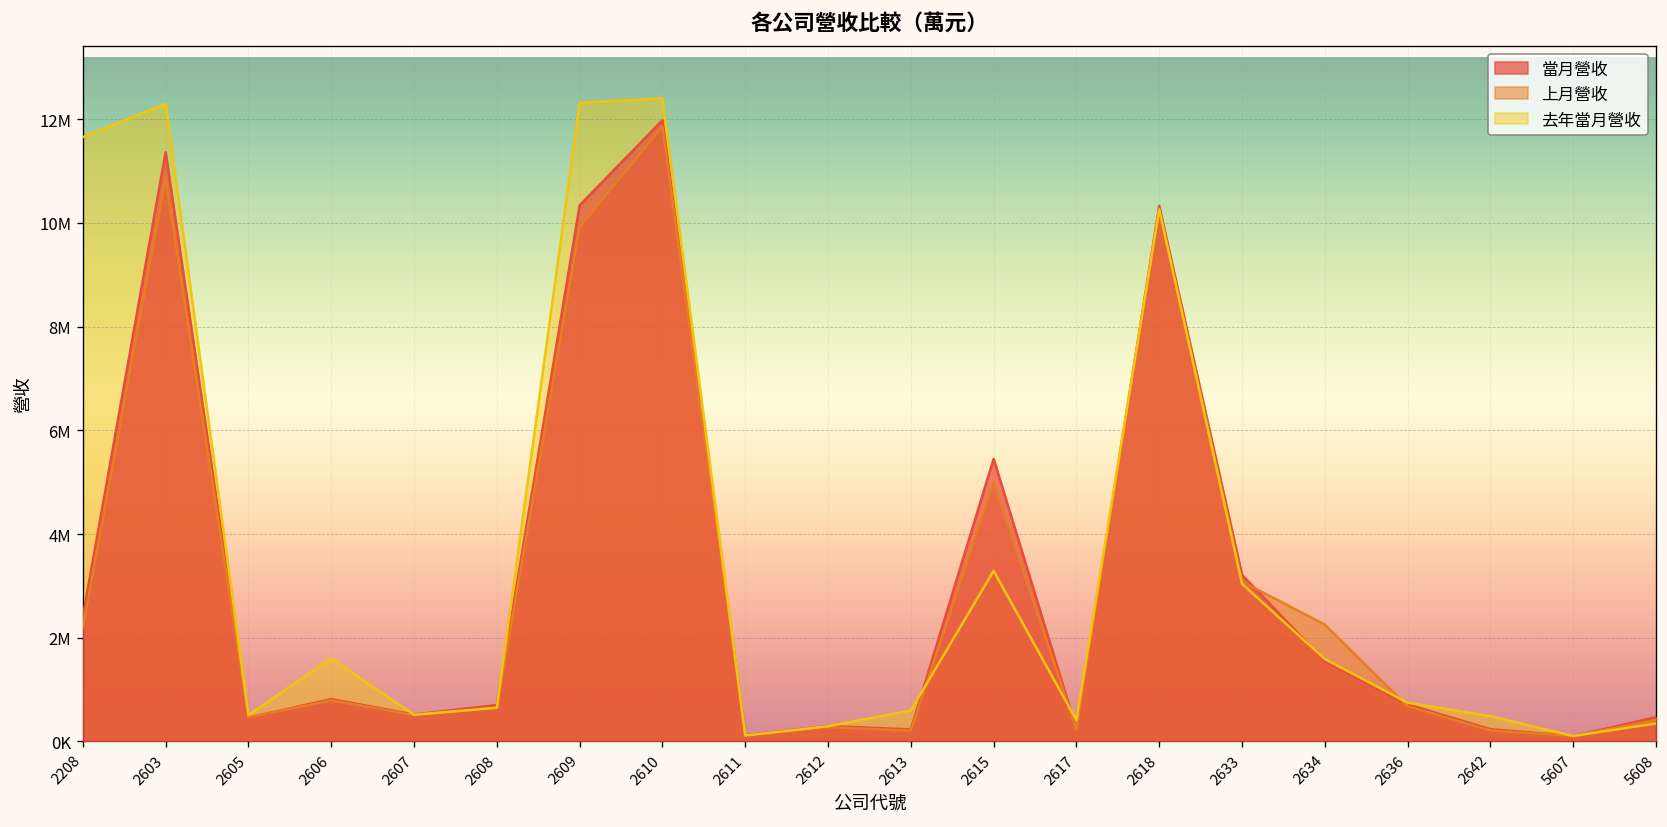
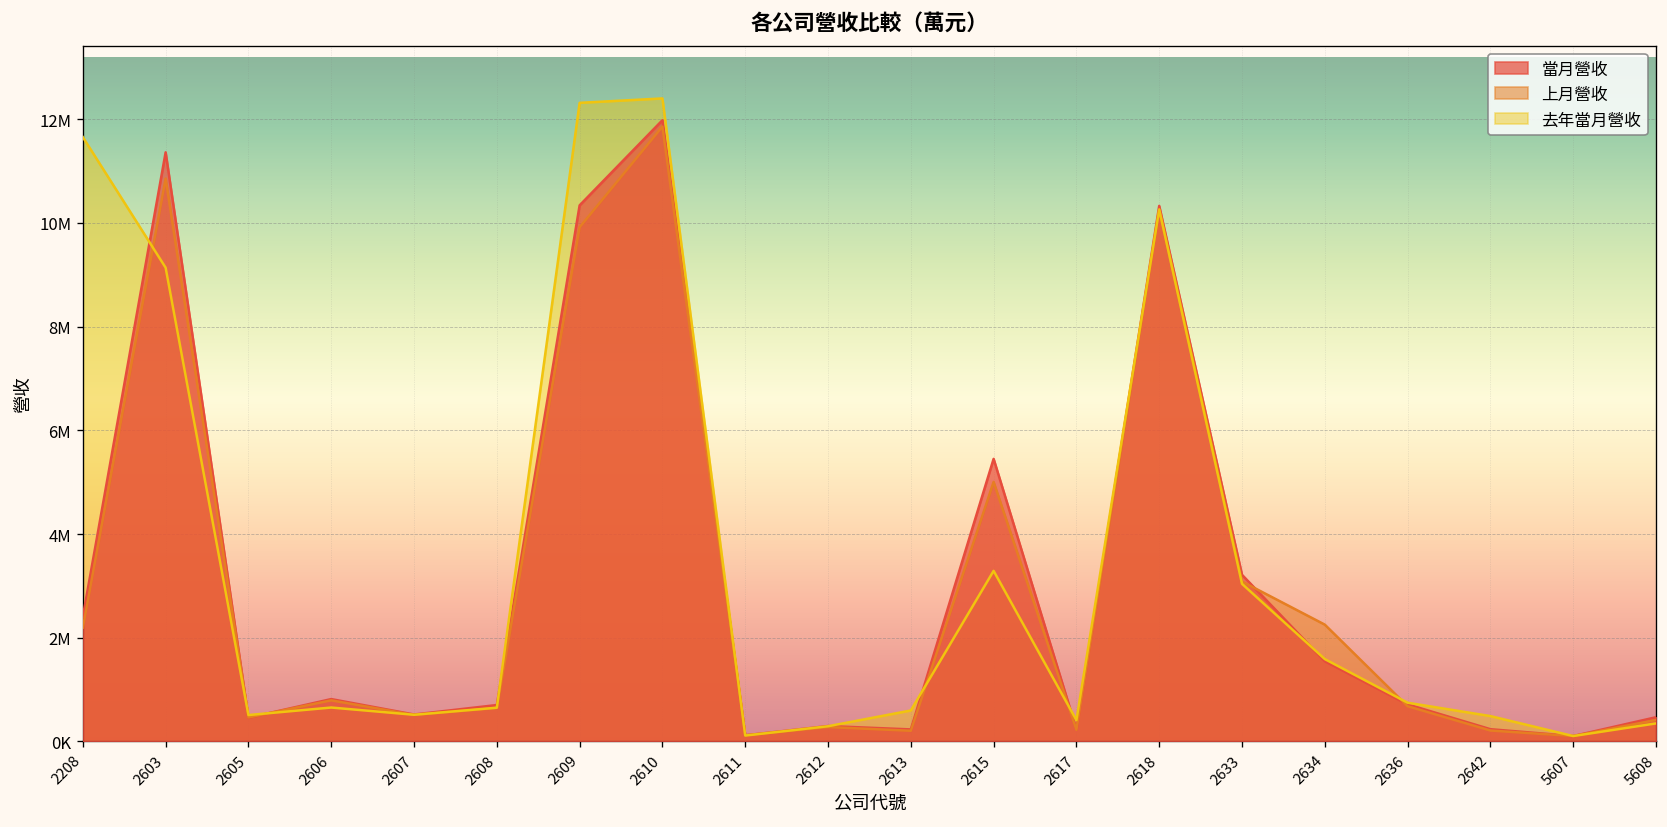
去年當月營收, 2603: 12300000 -> 9100000
去年當月營收, 2606: 1600000 -> 700000
